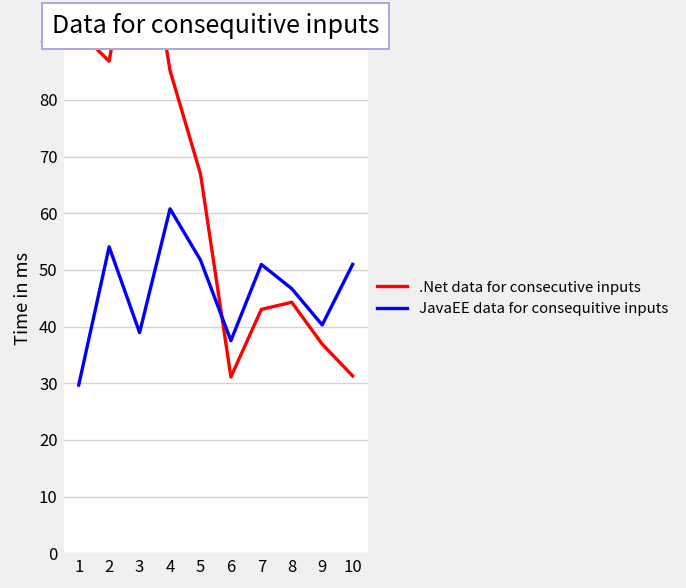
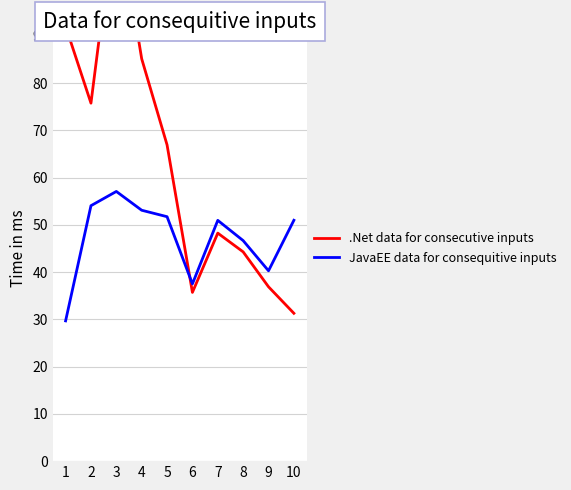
.Net data for consecutive inputs, 2: 87 -> 76
JavaEE data for consequitive inputs, 3: 39 -> 57
JavaEE data for consequitive inputs, 4: 61 -> 53
.Net data for consecutive inputs, 6: 31 -> 36
.Net data for consecutive inputs, 7: 43 -> 48
